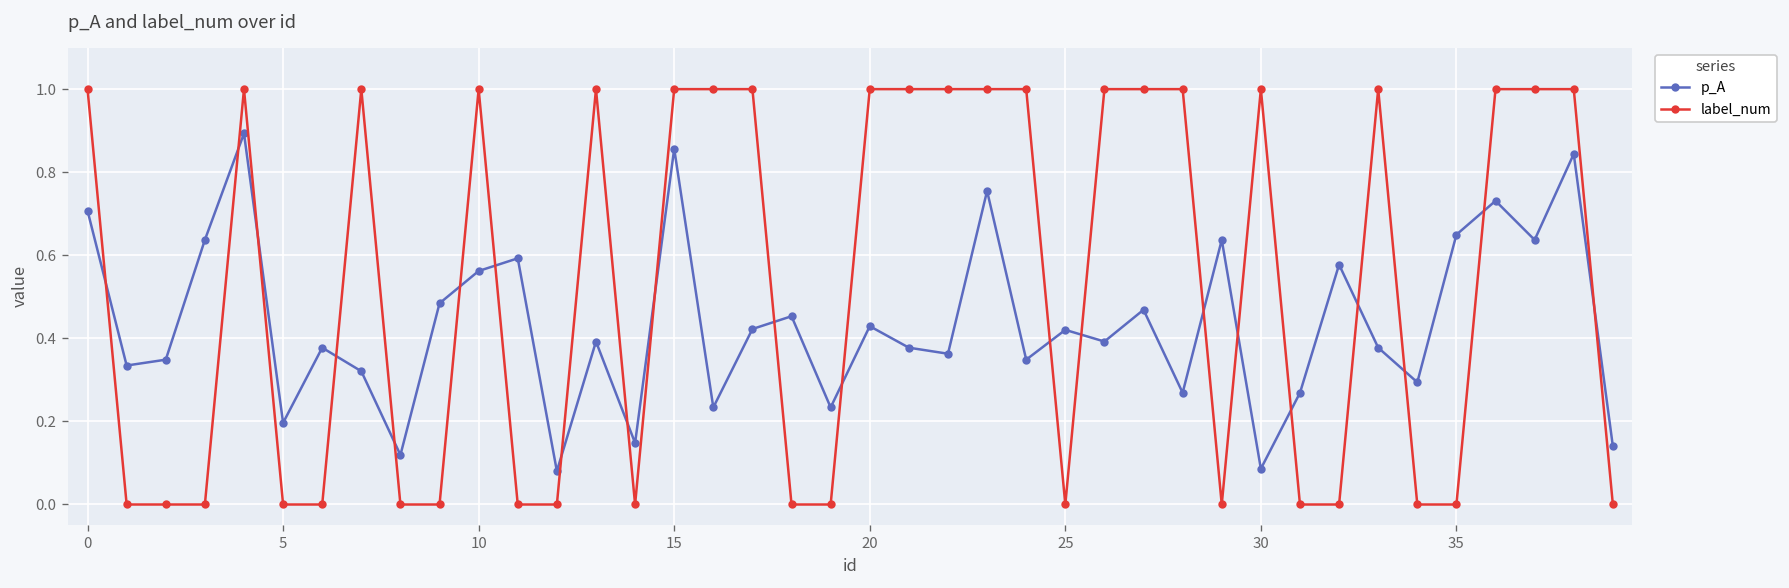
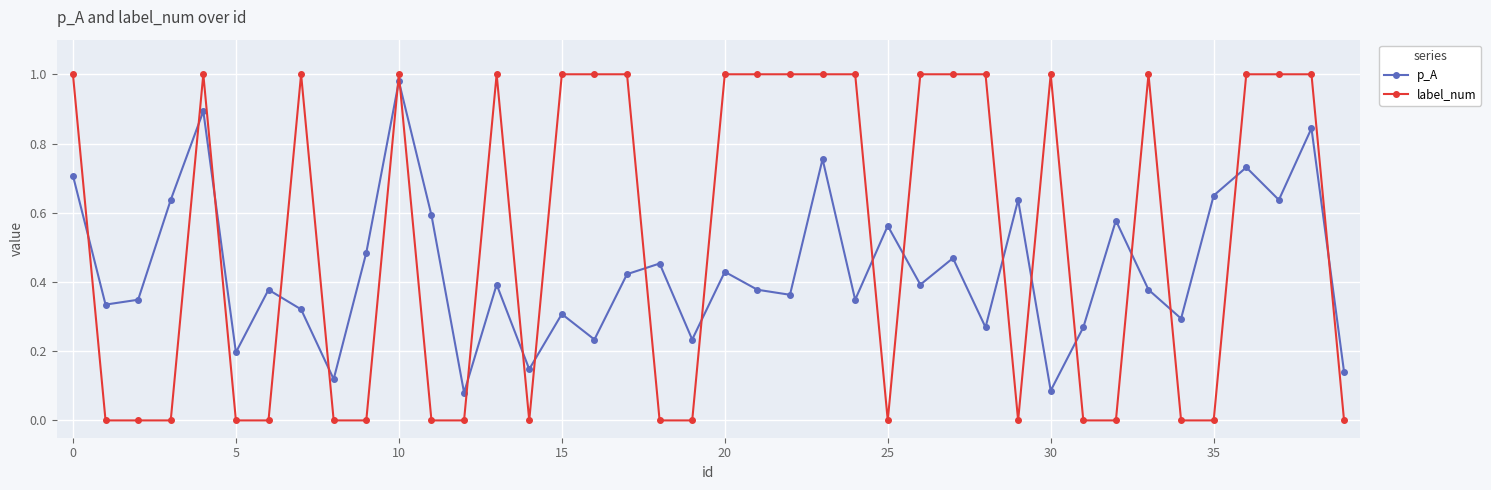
p_A, 10: 0.56 -> 0.98
p_A, 15: 0.86 -> 0.31
p_A, 25: 0.42 -> 0.56
